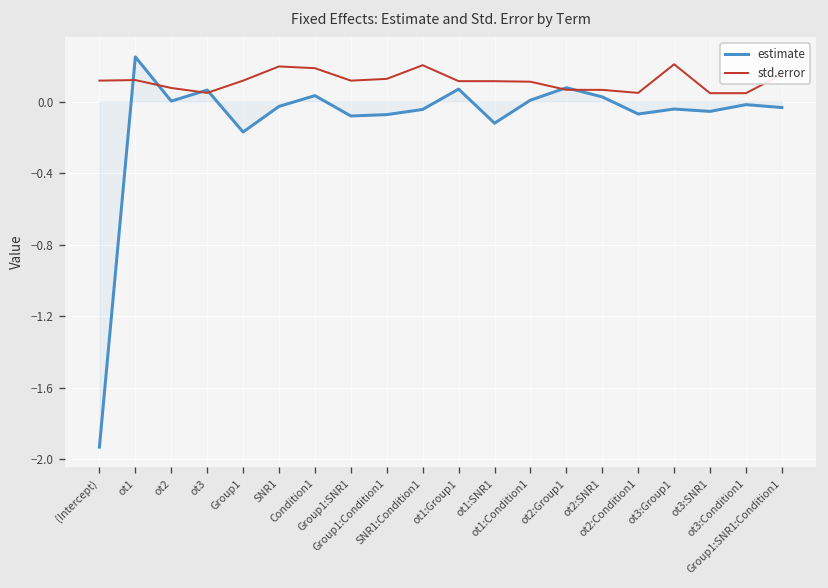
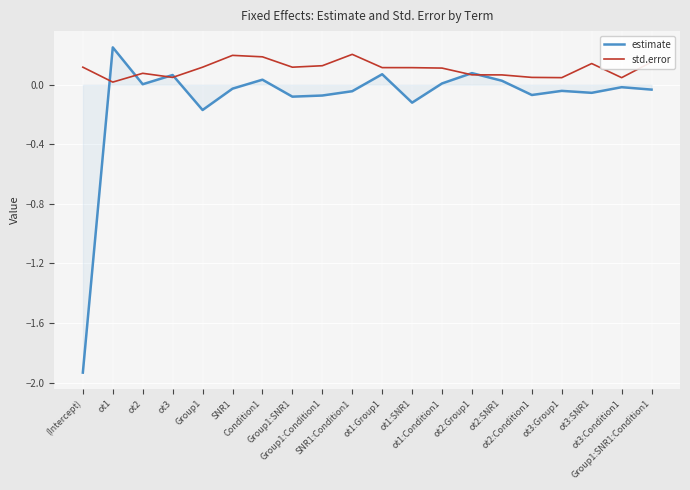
std.error, ot1: 0.12 -> 0.02
std.error, ot3:Group1: 0.21 -> 0.05
std.error, ot3:SNR1: 0.05 -> 0.14
